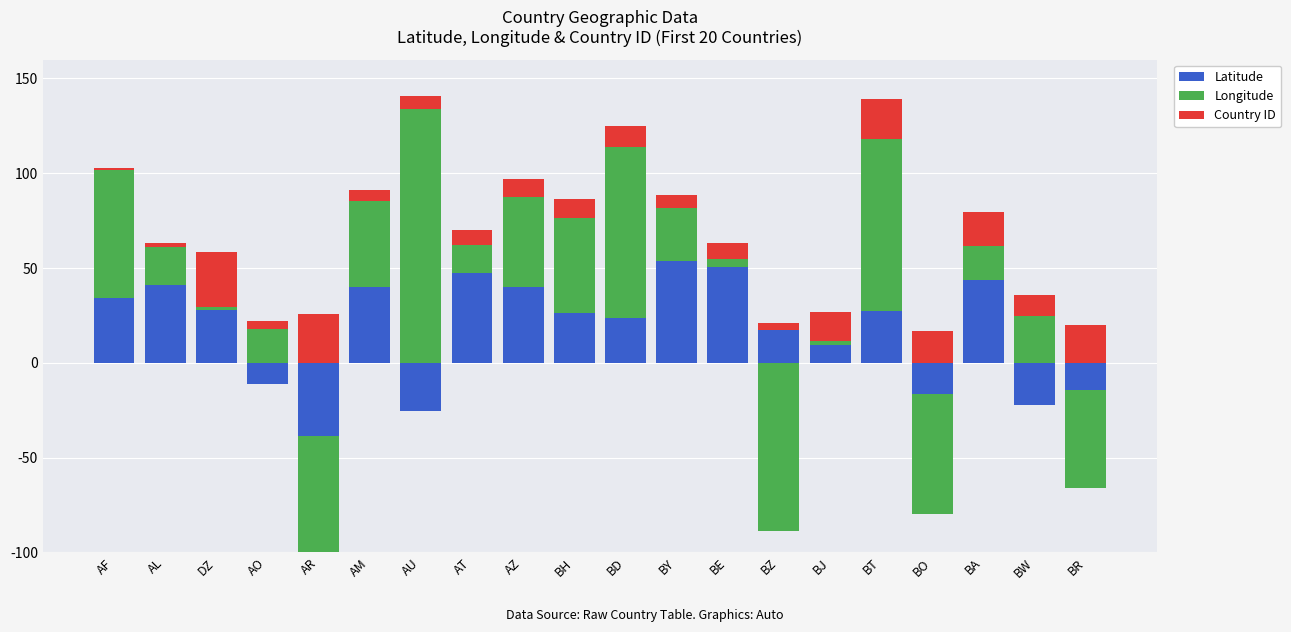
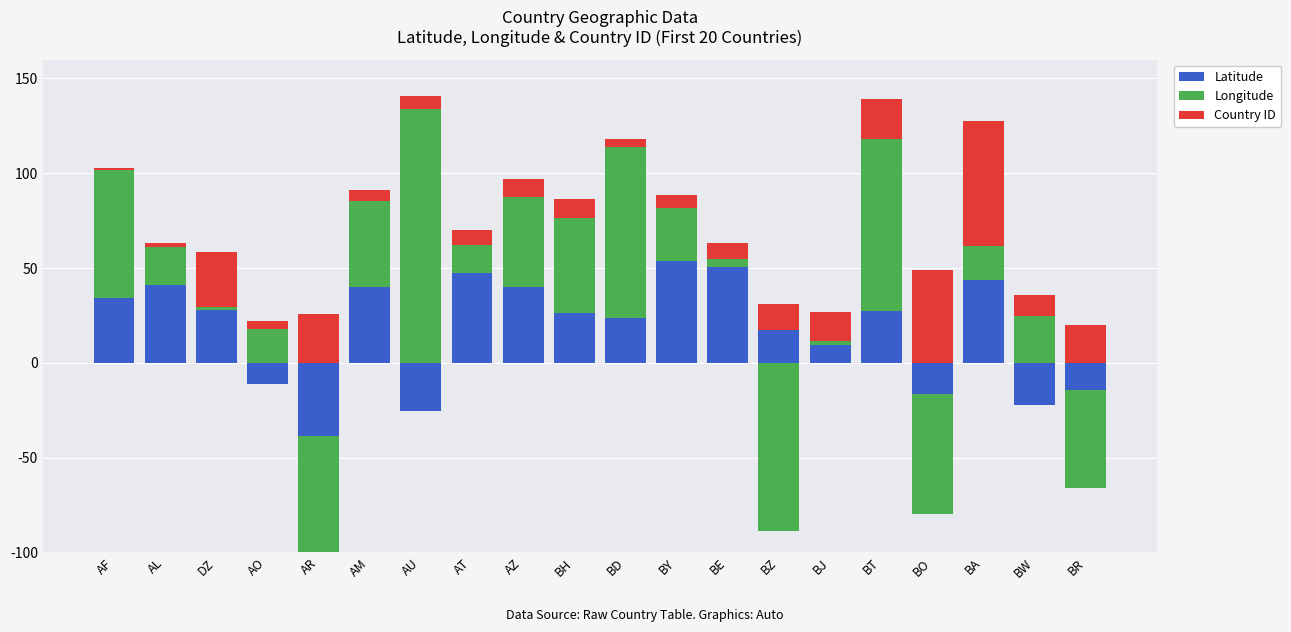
Country ID, BD: 11 -> 4
Country ID, BZ: 4 -> 14
Country ID, BO: 17 -> 49
Country ID, BA: 18 -> 66
